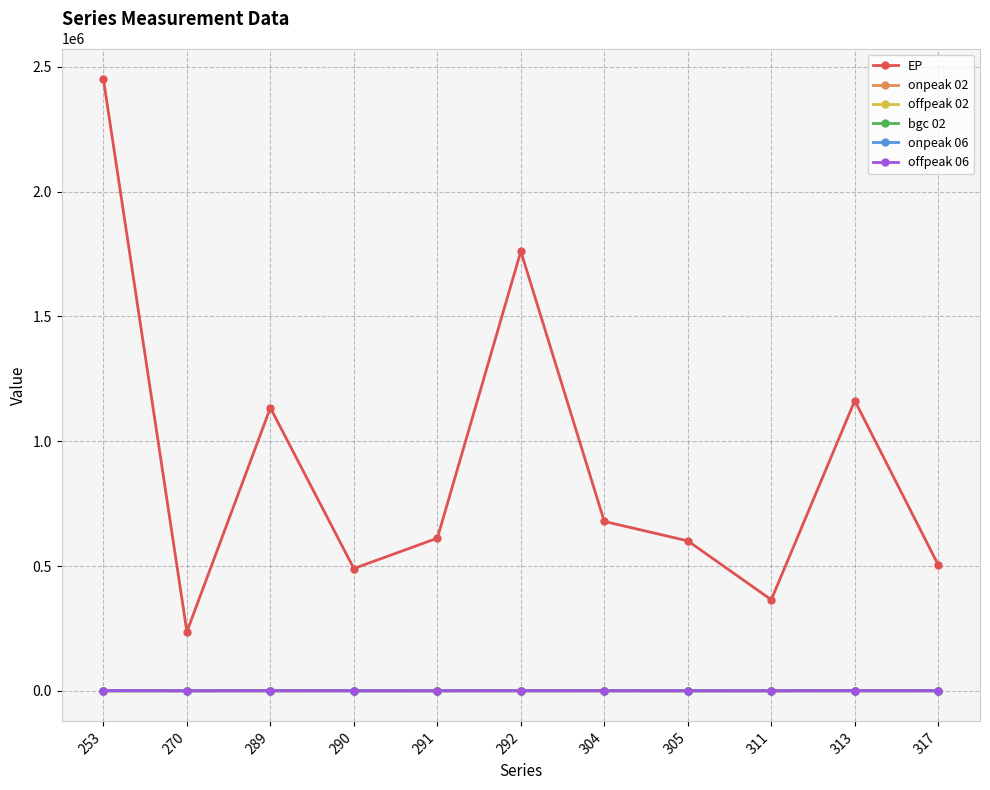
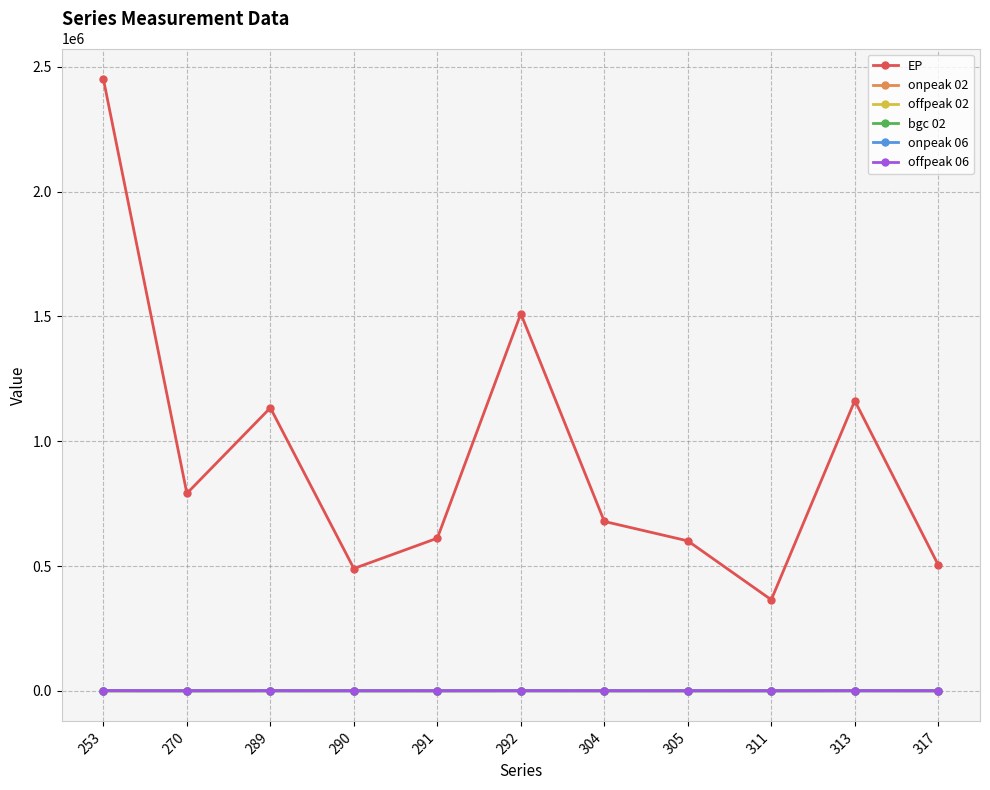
EP, 270: 240000 -> 790000
EP, 292: 1760000 -> 1510000
